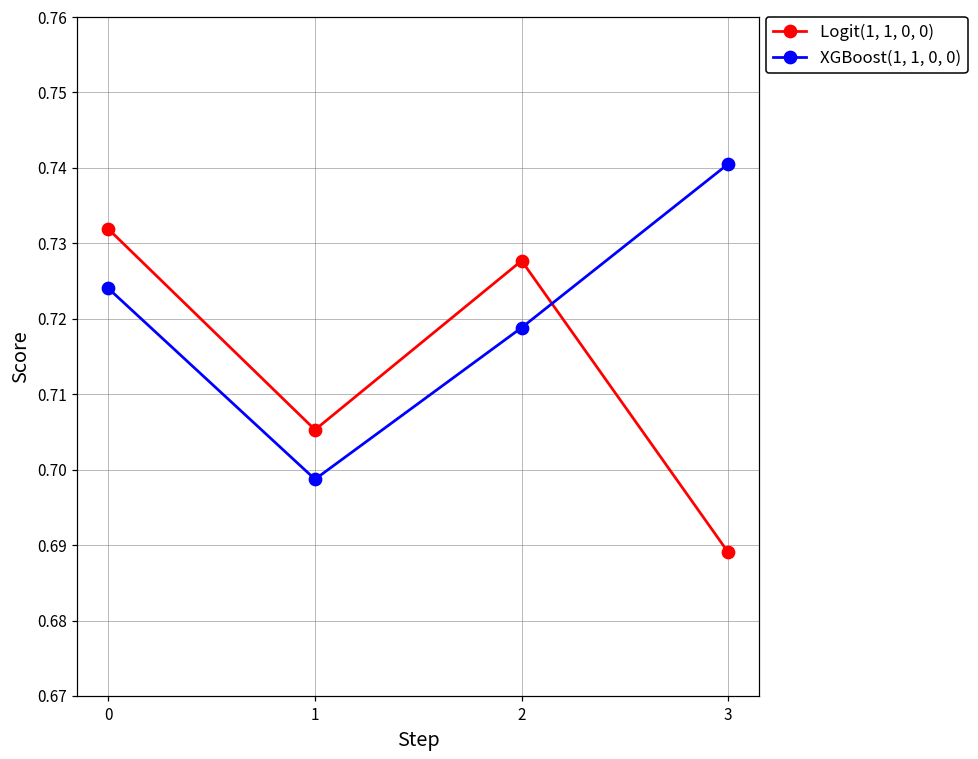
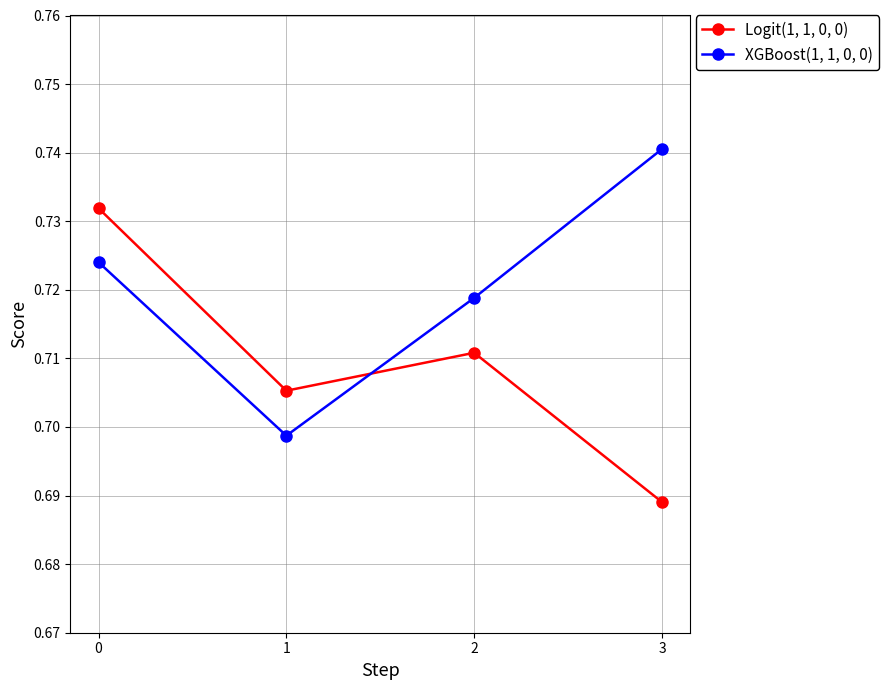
Logit(1, 1, 0, 0), 2: 0.728 -> 0.711
